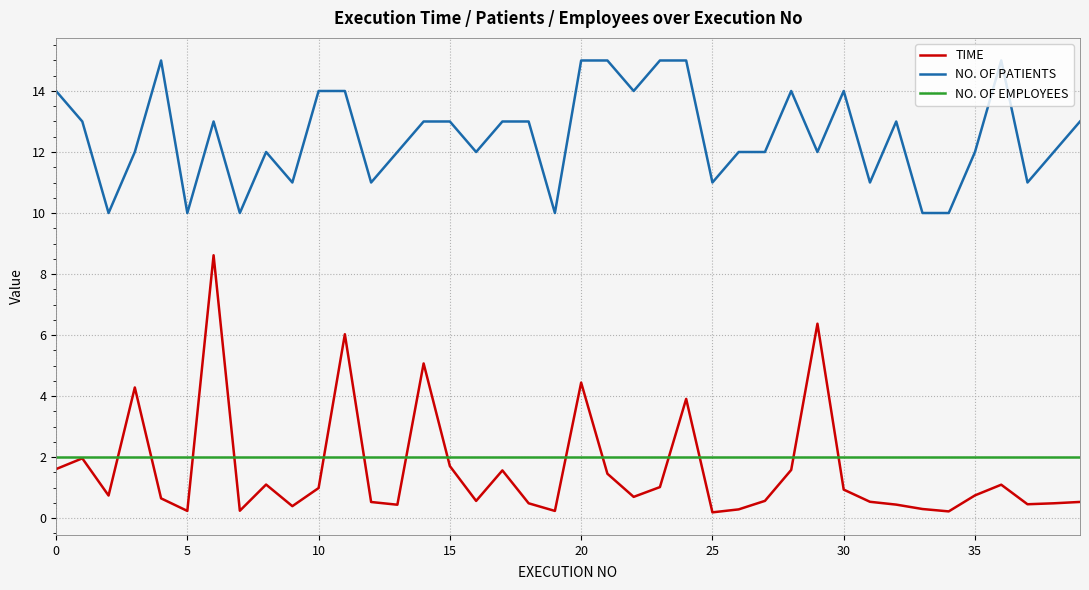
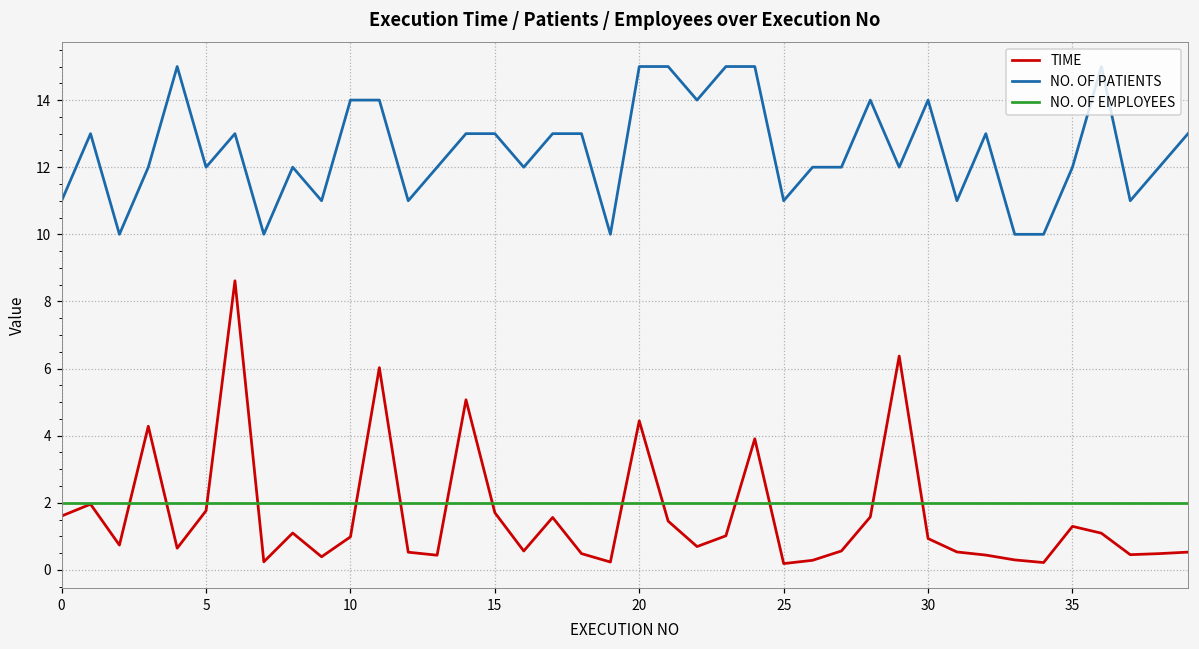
NO. OF PATIENTS, 0: 14 -> 11
TIME, 5: 0.2 -> 1.8
NO. OF PATIENTS, 5: 10 -> 12
TIME, 35: 0.7 -> 1.3
